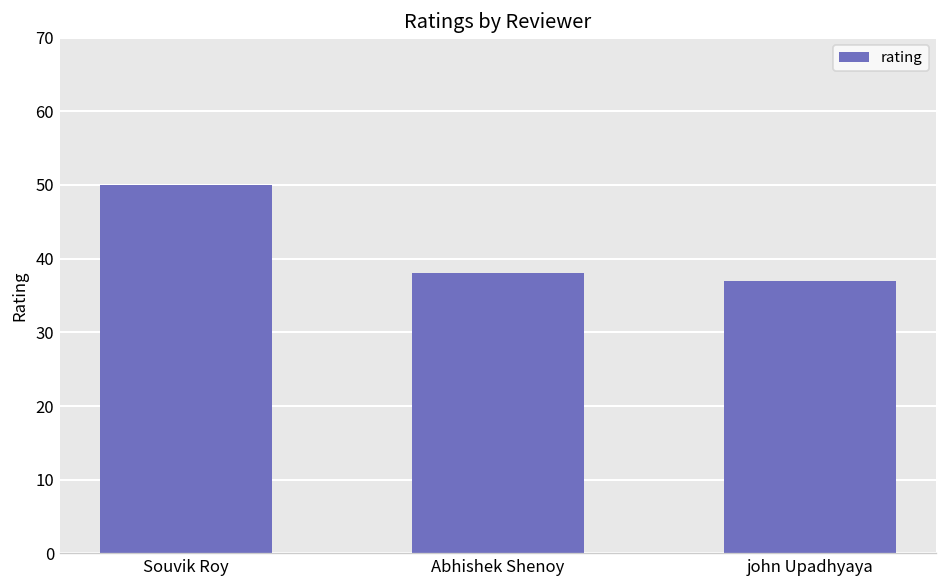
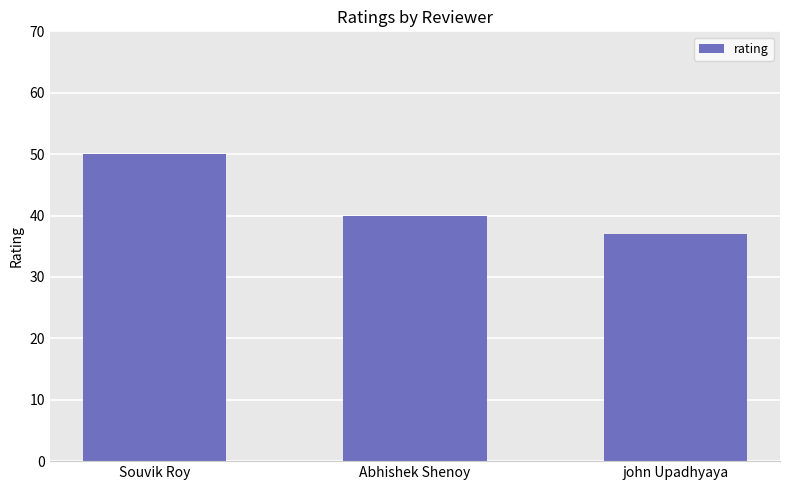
Abhishek Shenoy: 38 -> 40
